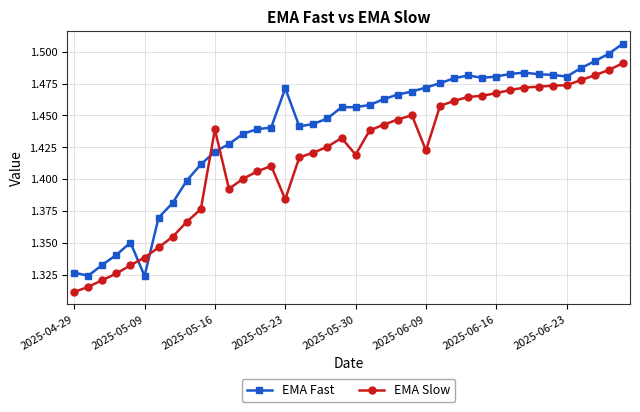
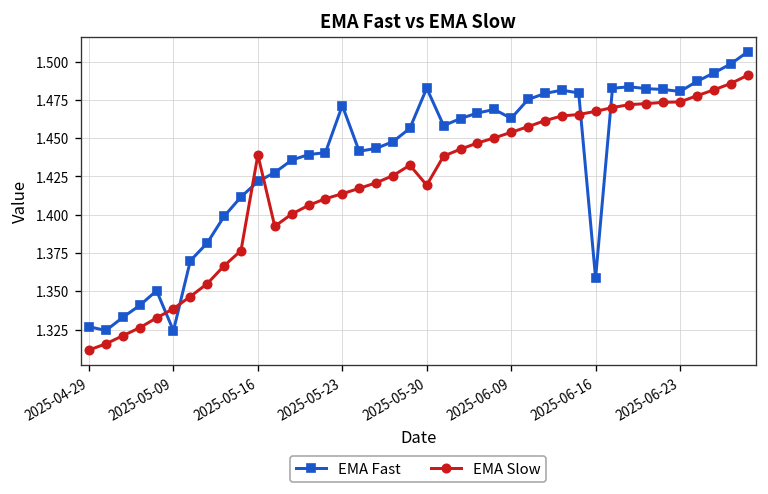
EMA Slow, 2025-05-23: 1.384 -> 1.414
EMA Fast, 2025-05-30: 1.457 -> 1.483
EMA Fast, 2025-06-09: 1.472 -> 1.463
EMA Slow, 2025-06-09: 1.423 -> 1.454
EMA Fast, 2025-06-16: 1.481 -> 1.359
